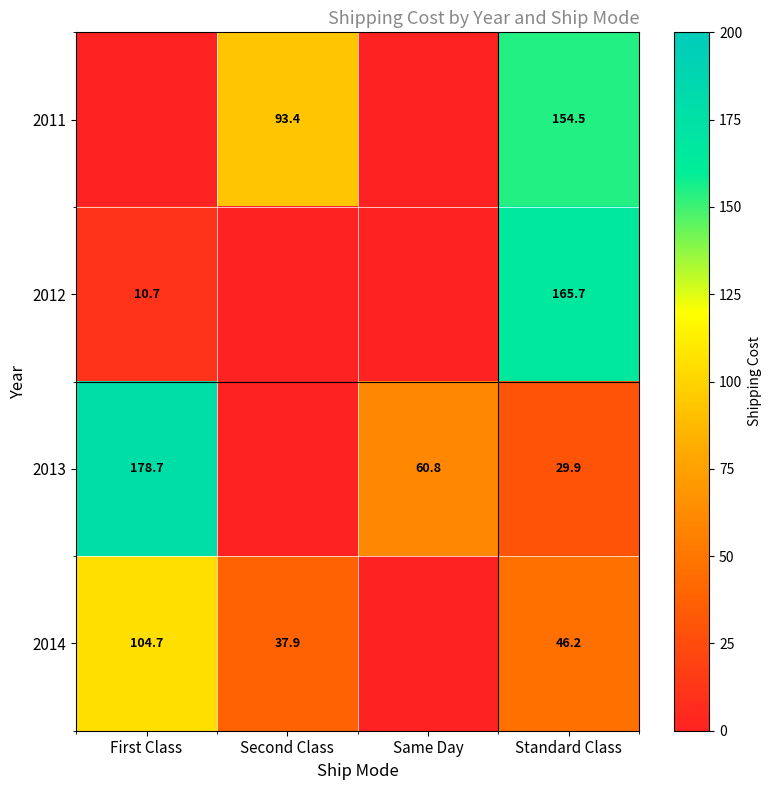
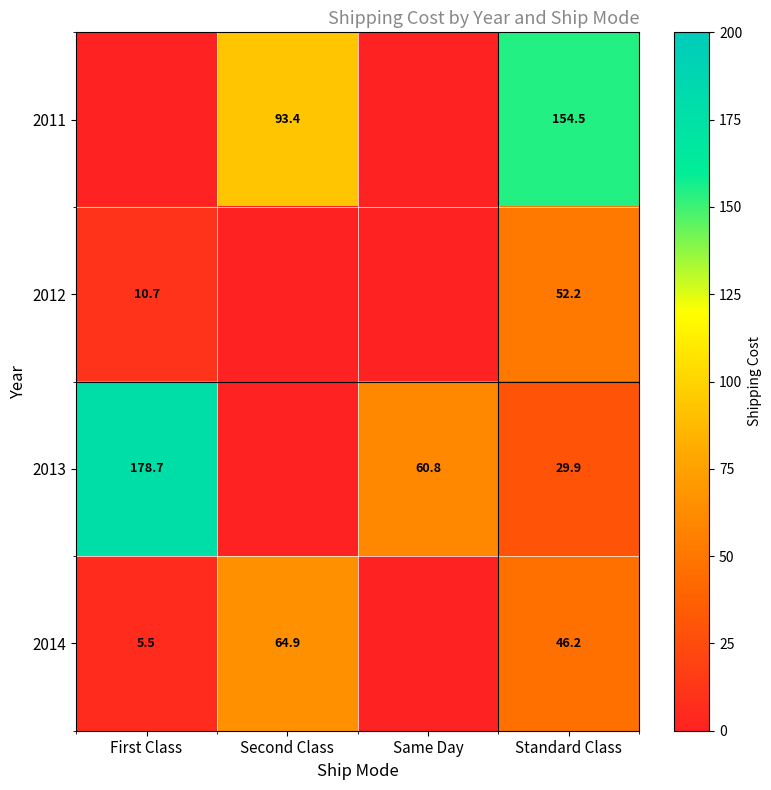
2012, Standard Class: 165.7 -> 52.2
2014, First Class: 104.7 -> 5.5
2014, Second Class: 37.9 -> 64.9
